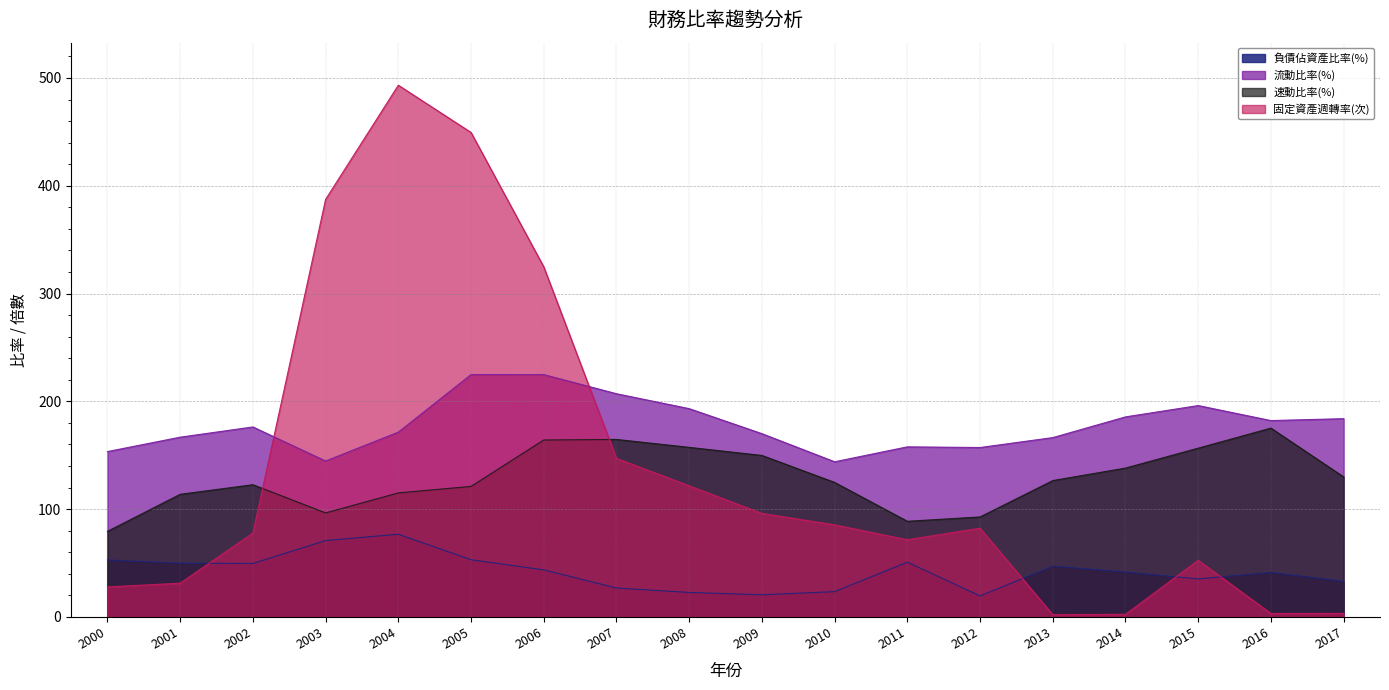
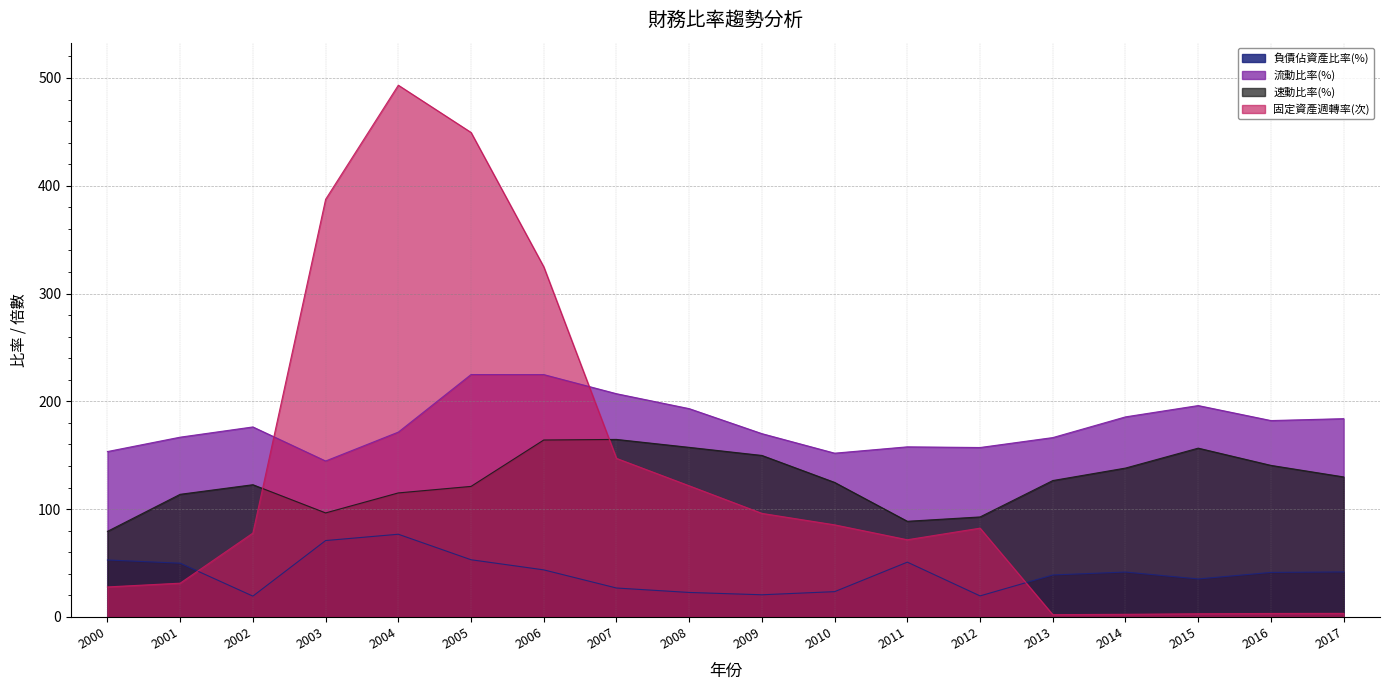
負債佔資產比率(%), 2002: 50 -> 19
流動比率(%), 2010: 144 -> 152
負債佔資產比率(%), 2013: 47 -> 39
固定資產週轉率(次), 2015: 53 -> 3
速動比率(%), 2016: 175 -> 141
負債佔資產比率(%), 2017: 33 -> 42
